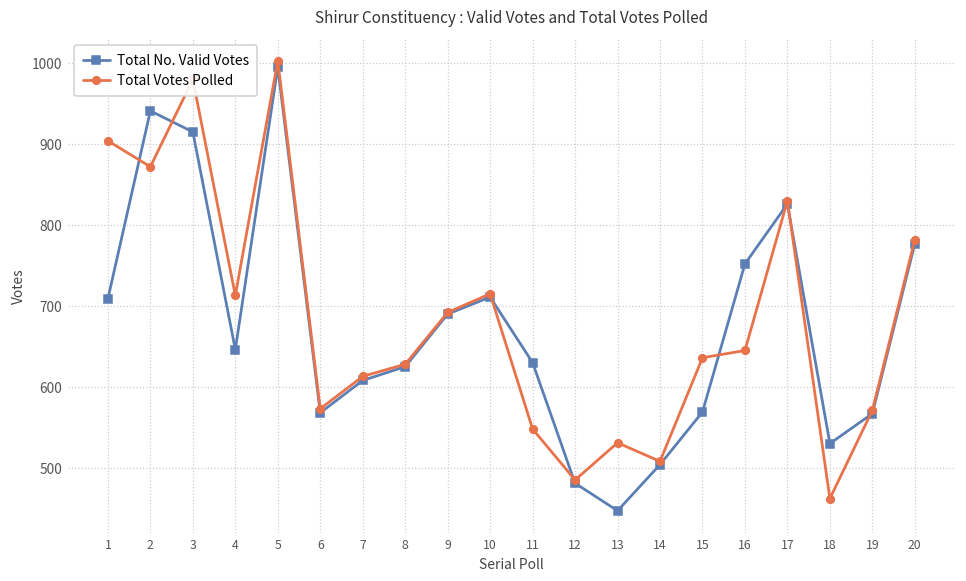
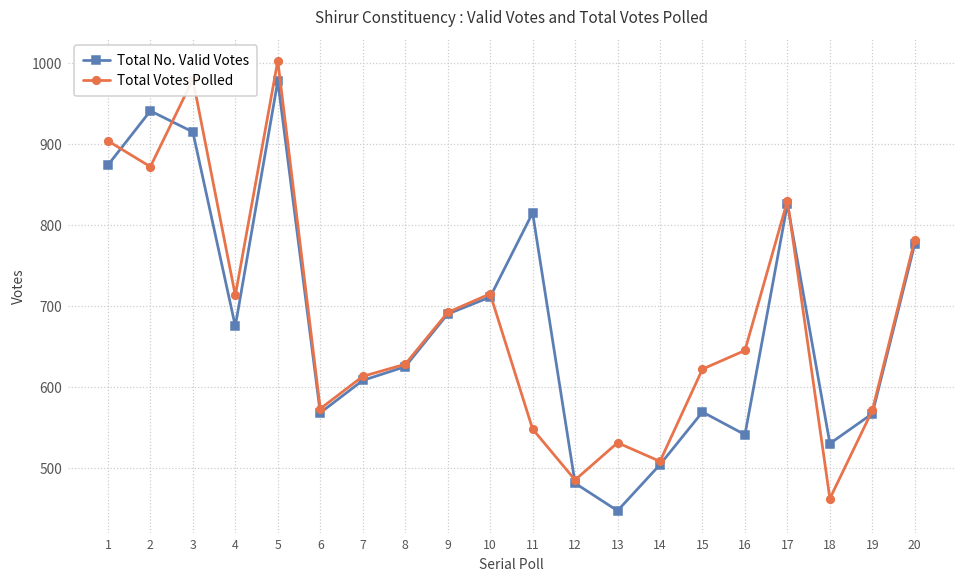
Total No. Valid Votes, 1: 710 -> 870
Total No. Valid Votes, 4: 650 -> 680
Total No. Valid Votes, 5: 1000 -> 980
Total No. Valid Votes, 11: 630 -> 820
Total Votes Polled, 15: 640 -> 620
Total No. Valid Votes, 16: 750 -> 540
